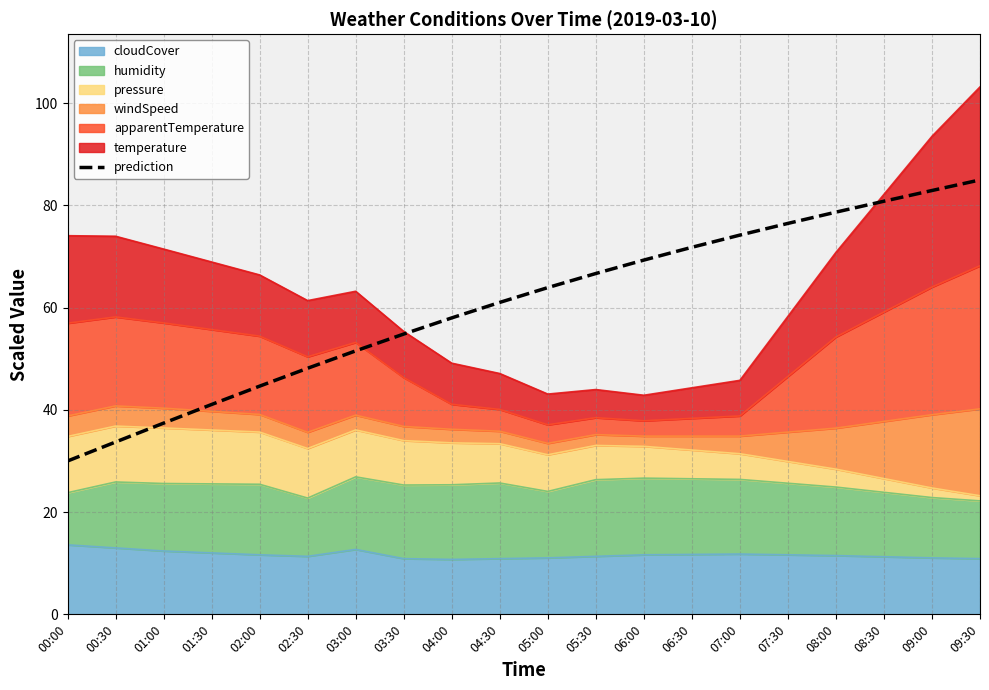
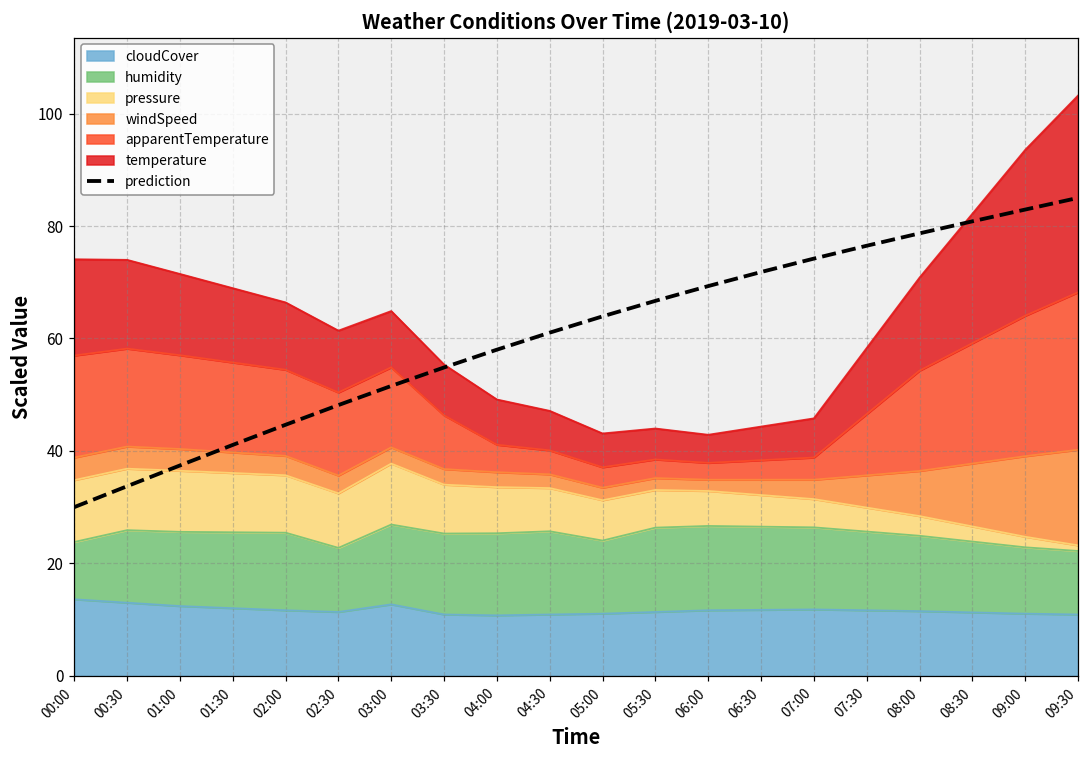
pressure, 03:00: 9 -> 11
